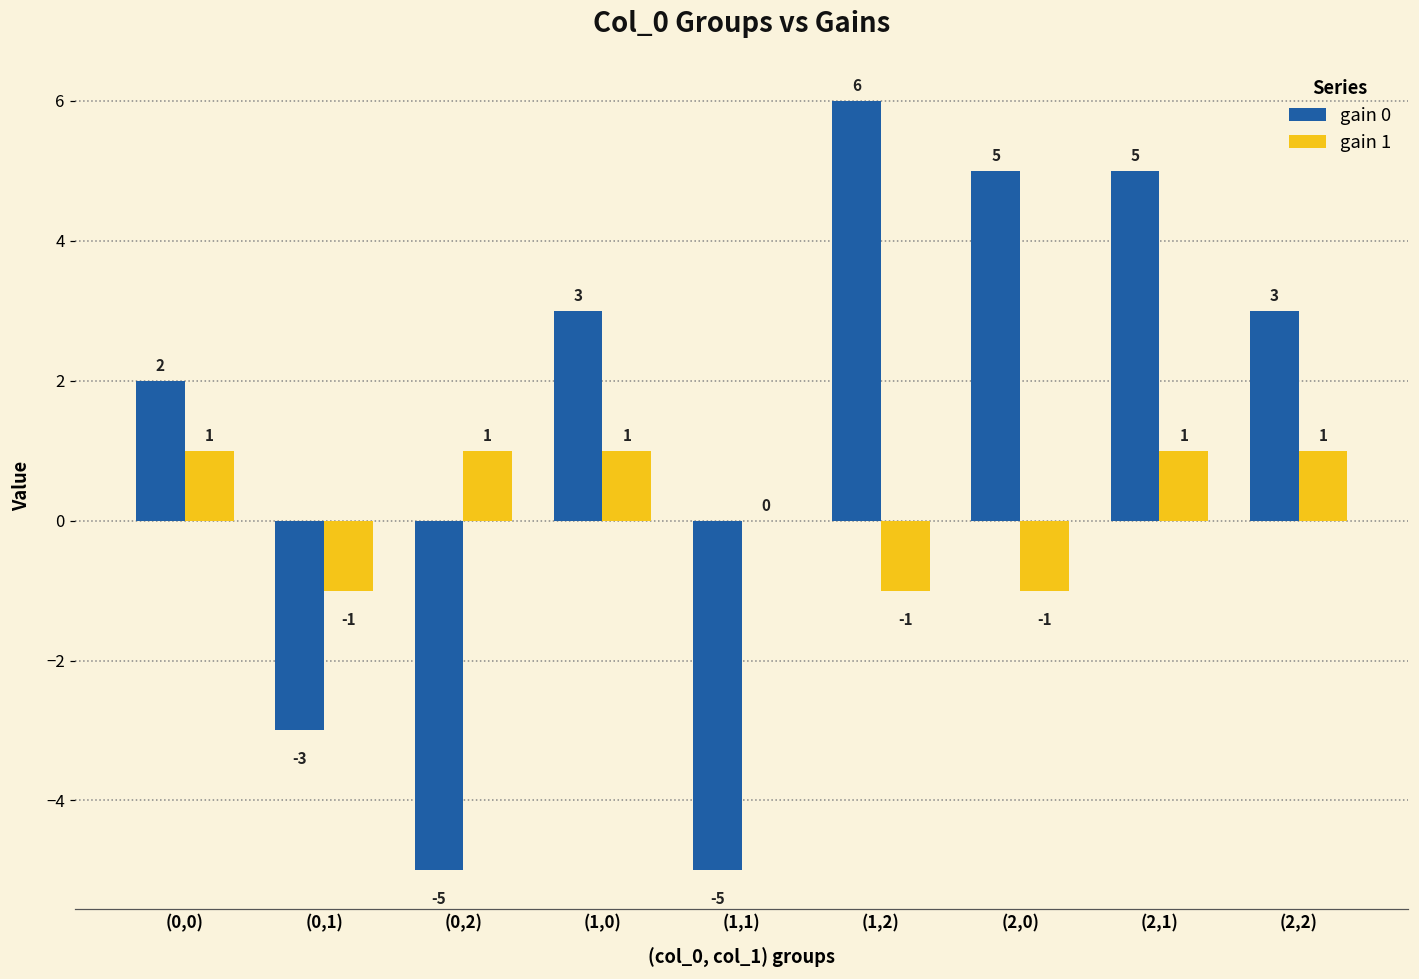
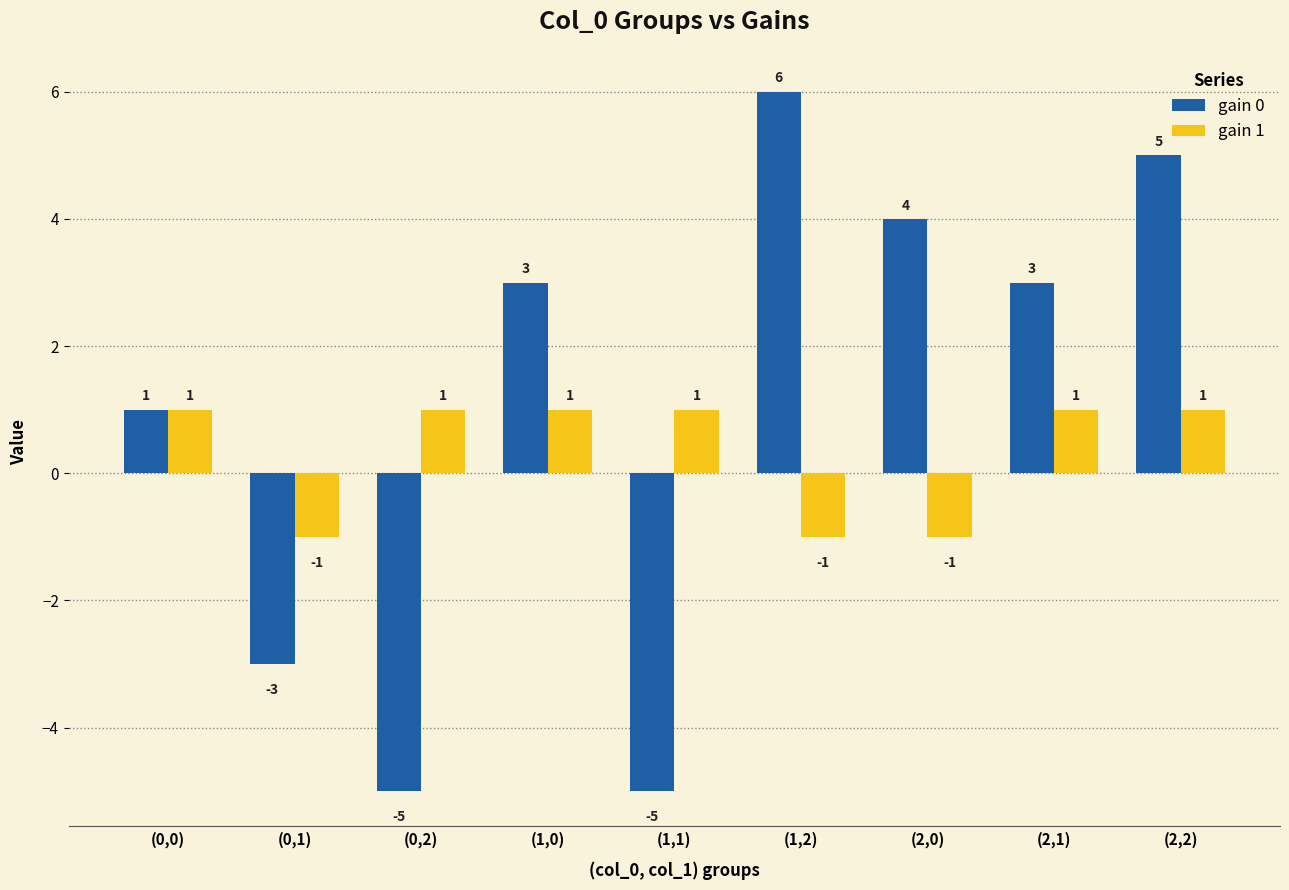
gain 0, (0,0): 2 -> 1
gain 1, (1,1): 0 -> 1
gain 0, (2,0): 5 -> 4
gain 0, (2,1): 5 -> 3
gain 0, (2,2): 3 -> 5
